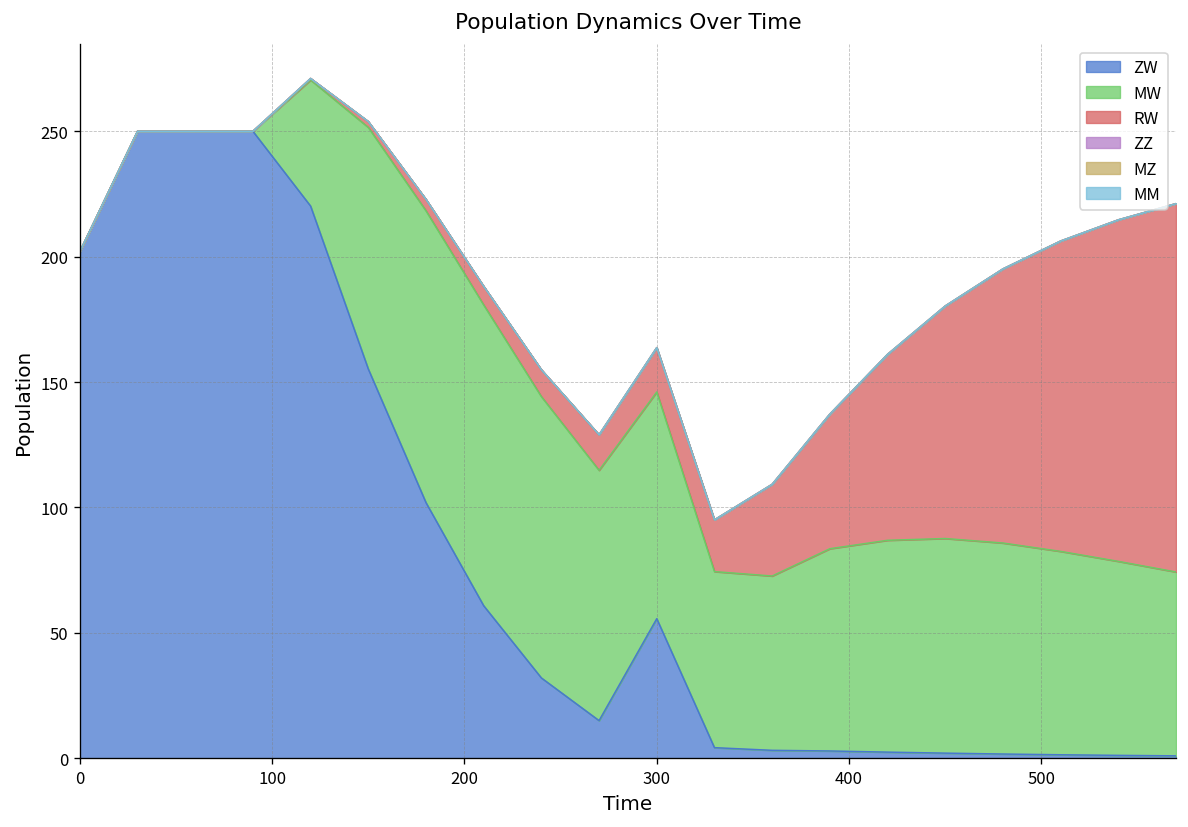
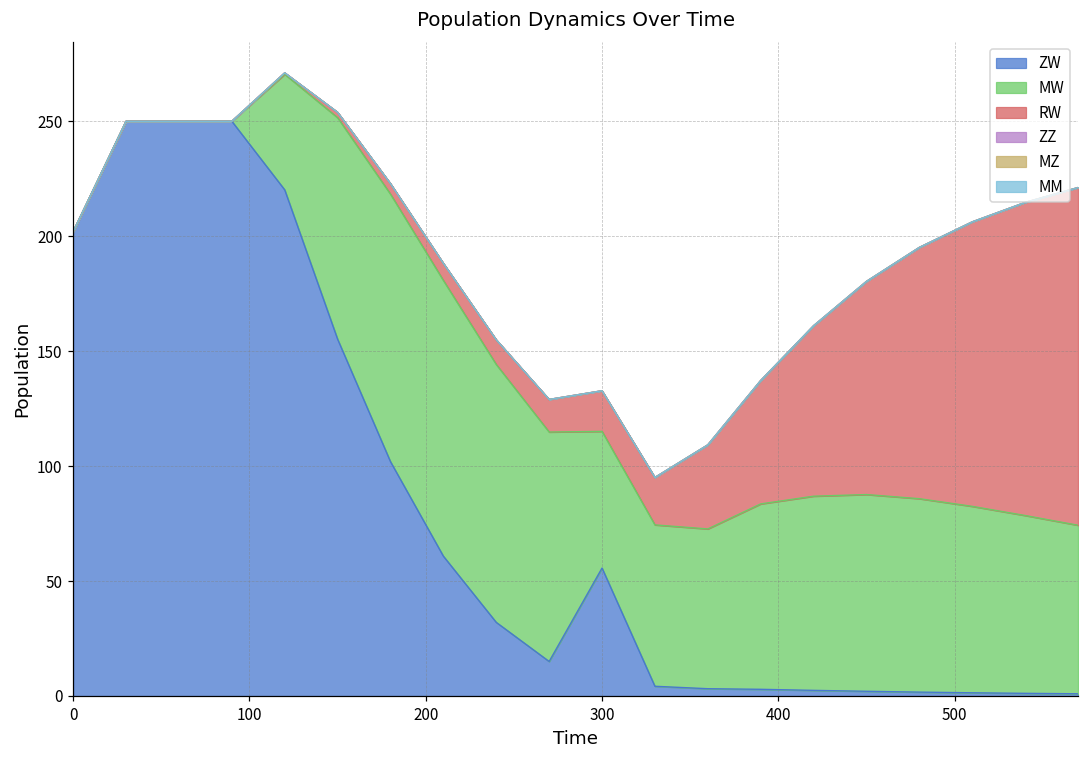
MW, 300: 90 -> 59
